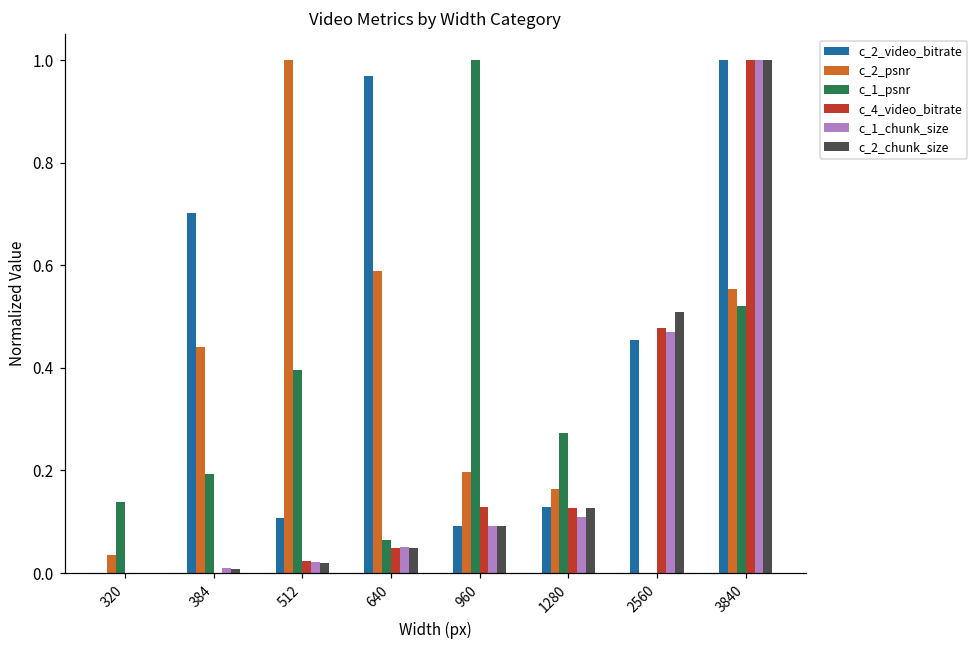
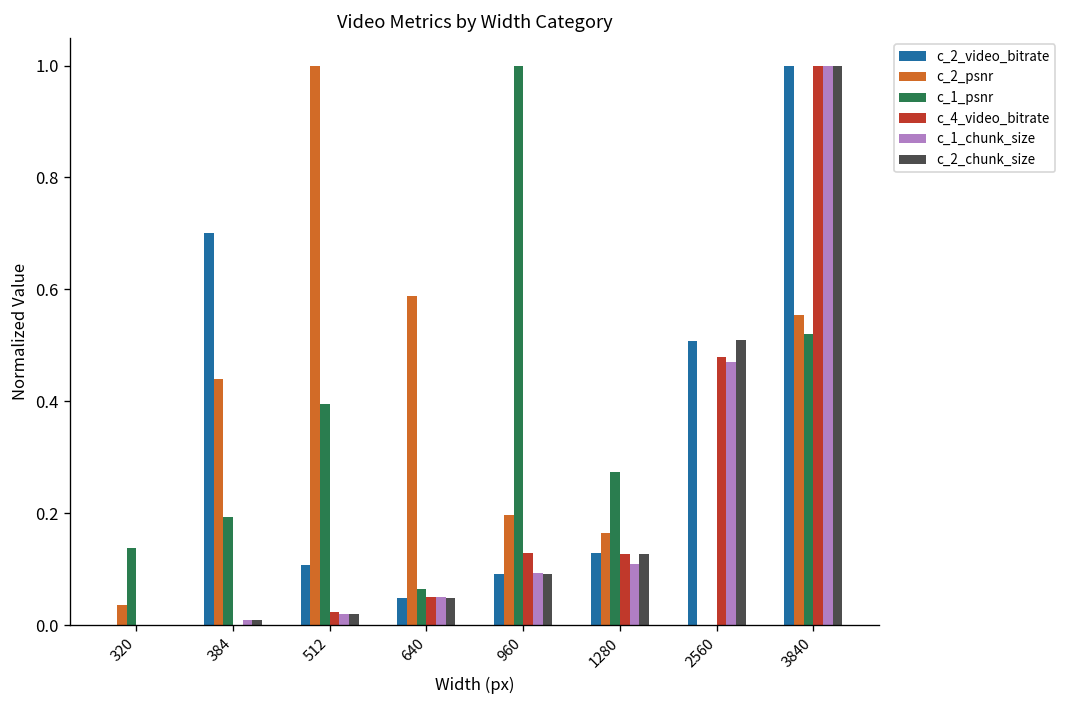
c_2_video_bitrate, 640: 0.97 -> 0.05
c_2_video_bitrate, 2560: 0.45 -> 0.51
